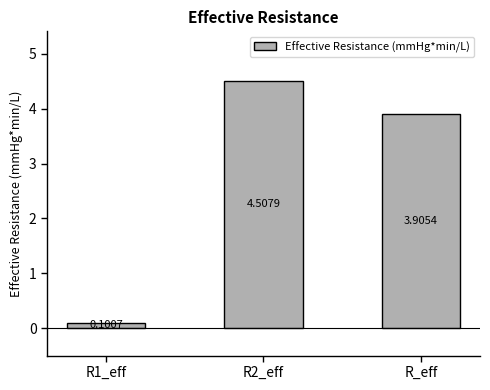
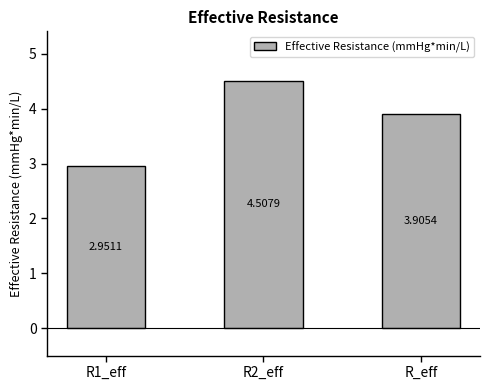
R1_eff: 0.1007 -> 2.9511
